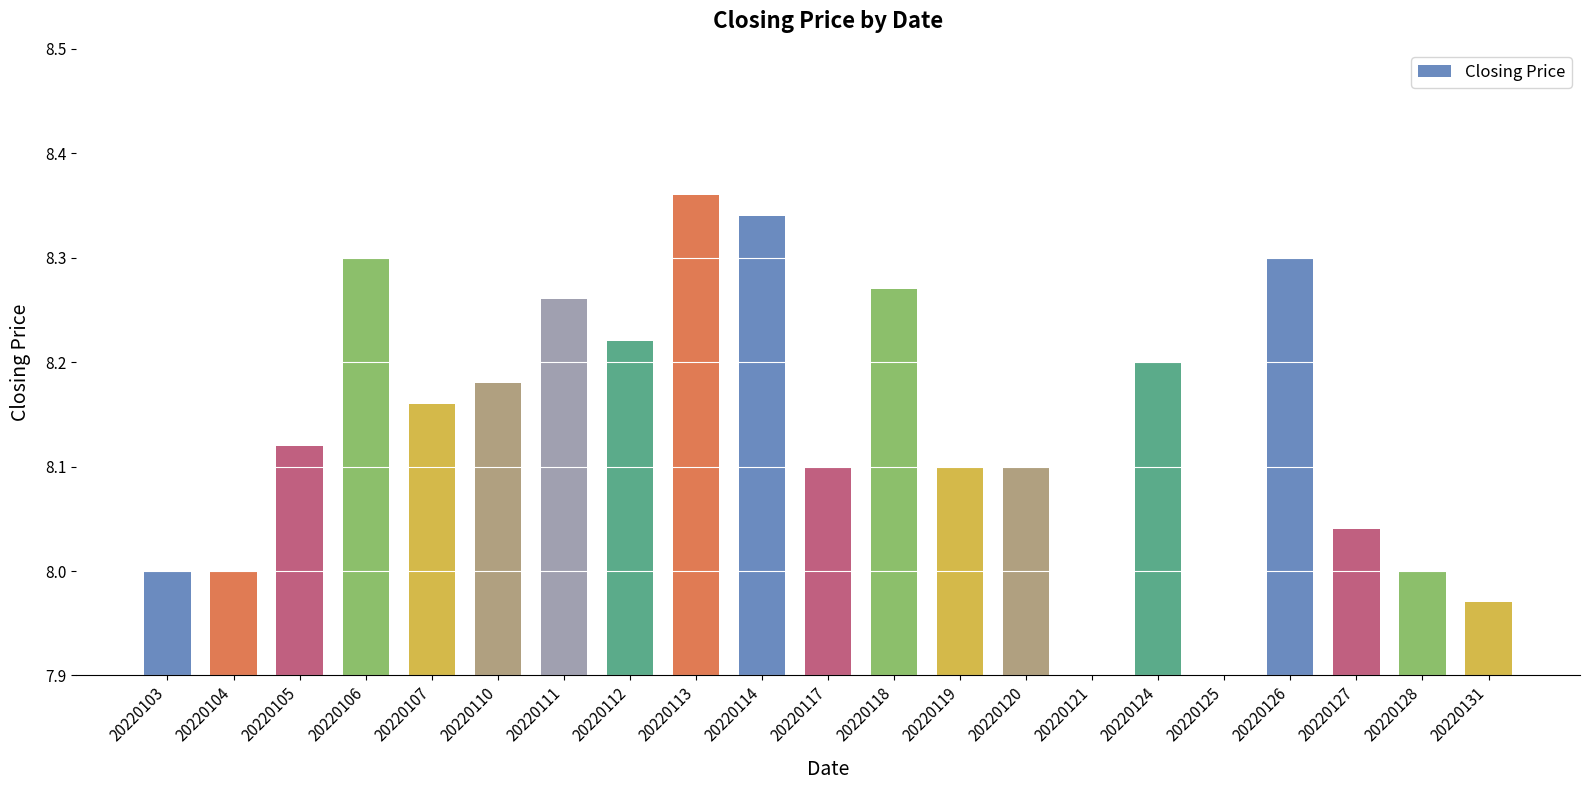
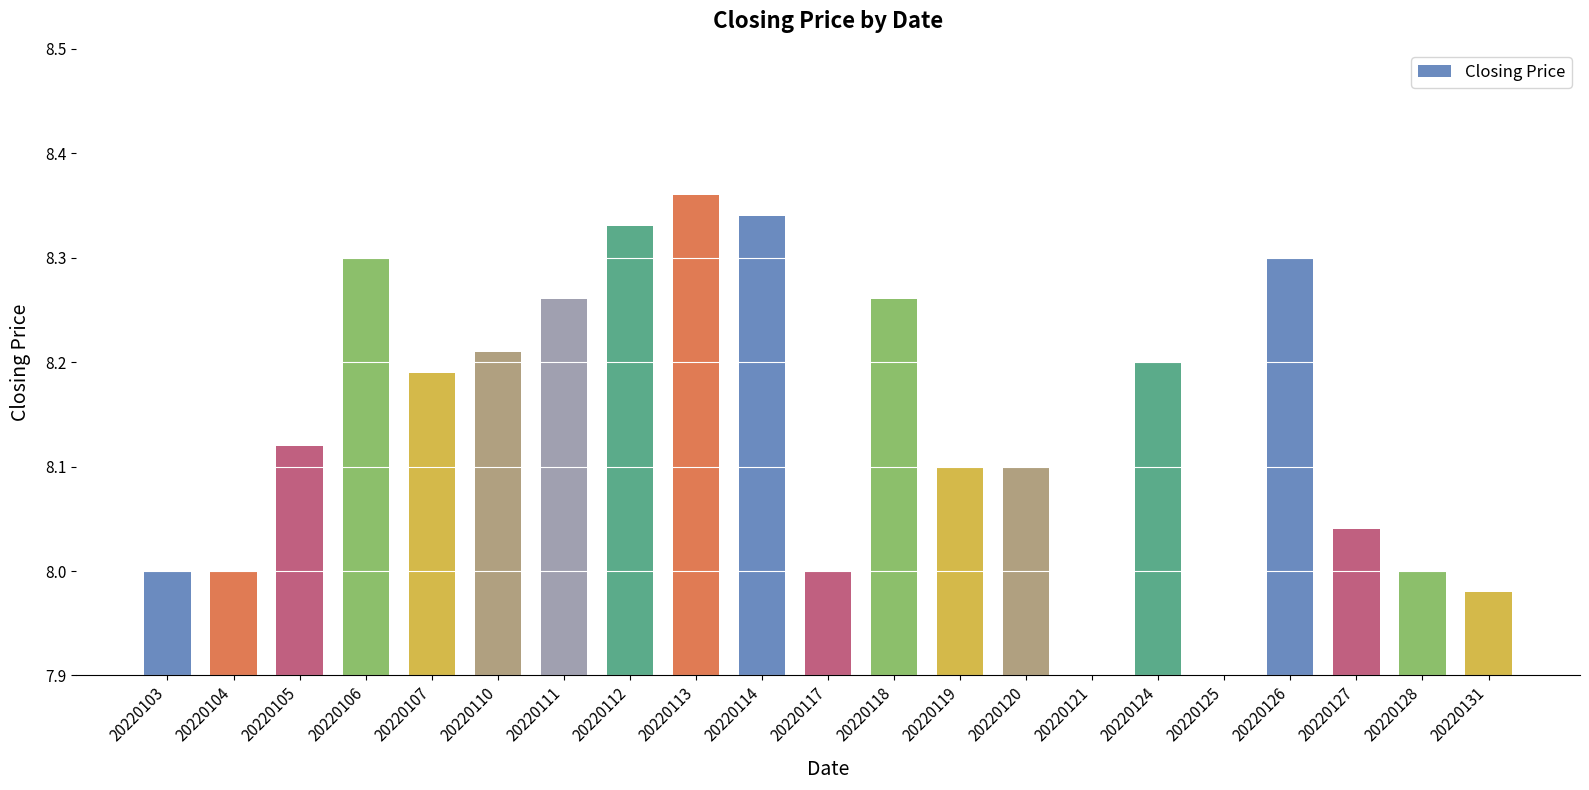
20220107: 8.16 -> 8.19
20220110: 8.18 -> 8.21
20220112: 8.22 -> 8.33
20220117: 8.1 -> 8.0
20220118: 8.27 -> 8.26
20220131: 7.97 -> 7.98
